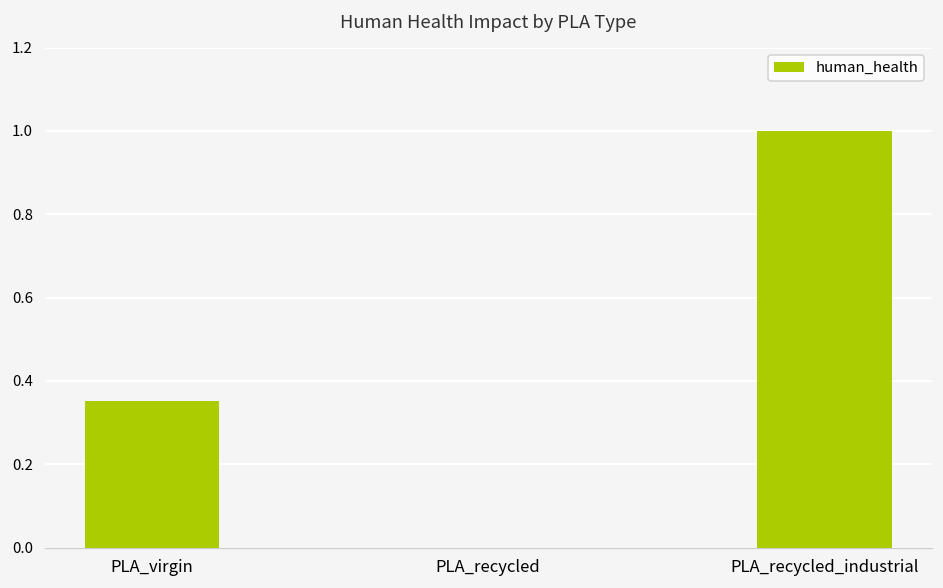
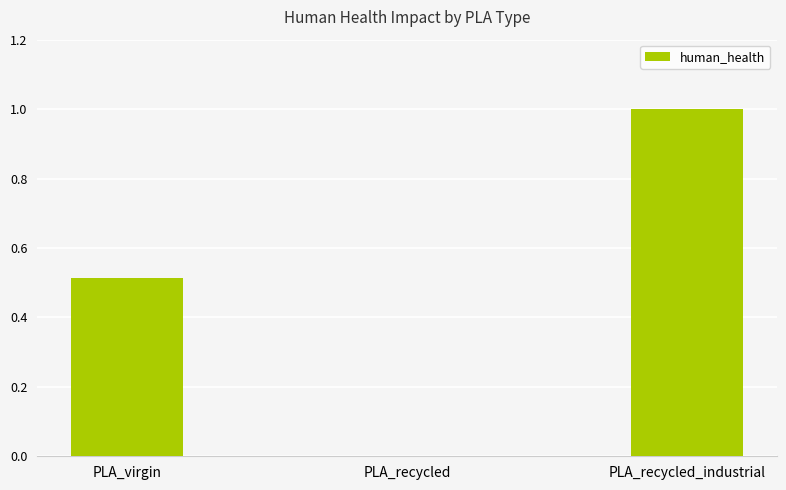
PLA_virgin: 0.35 -> 0.51
